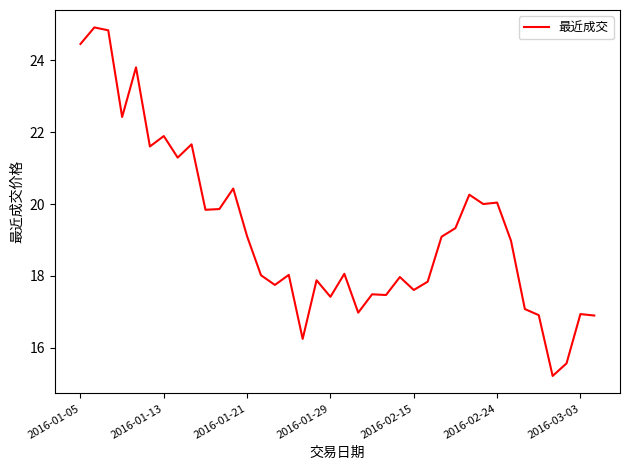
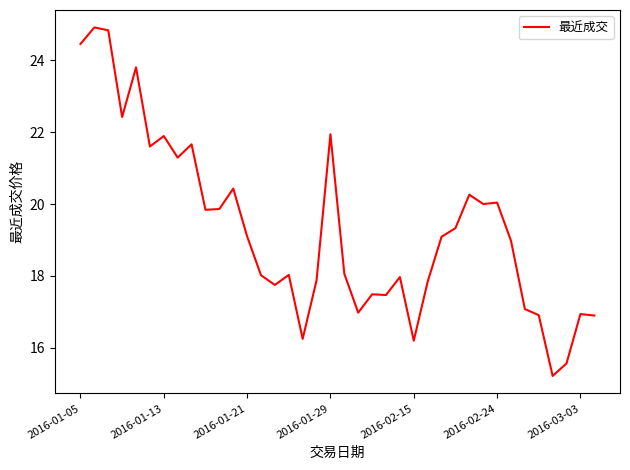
2016-01-29: 17.4 -> 21.9
2016-02-15: 17.6 -> 16.2
